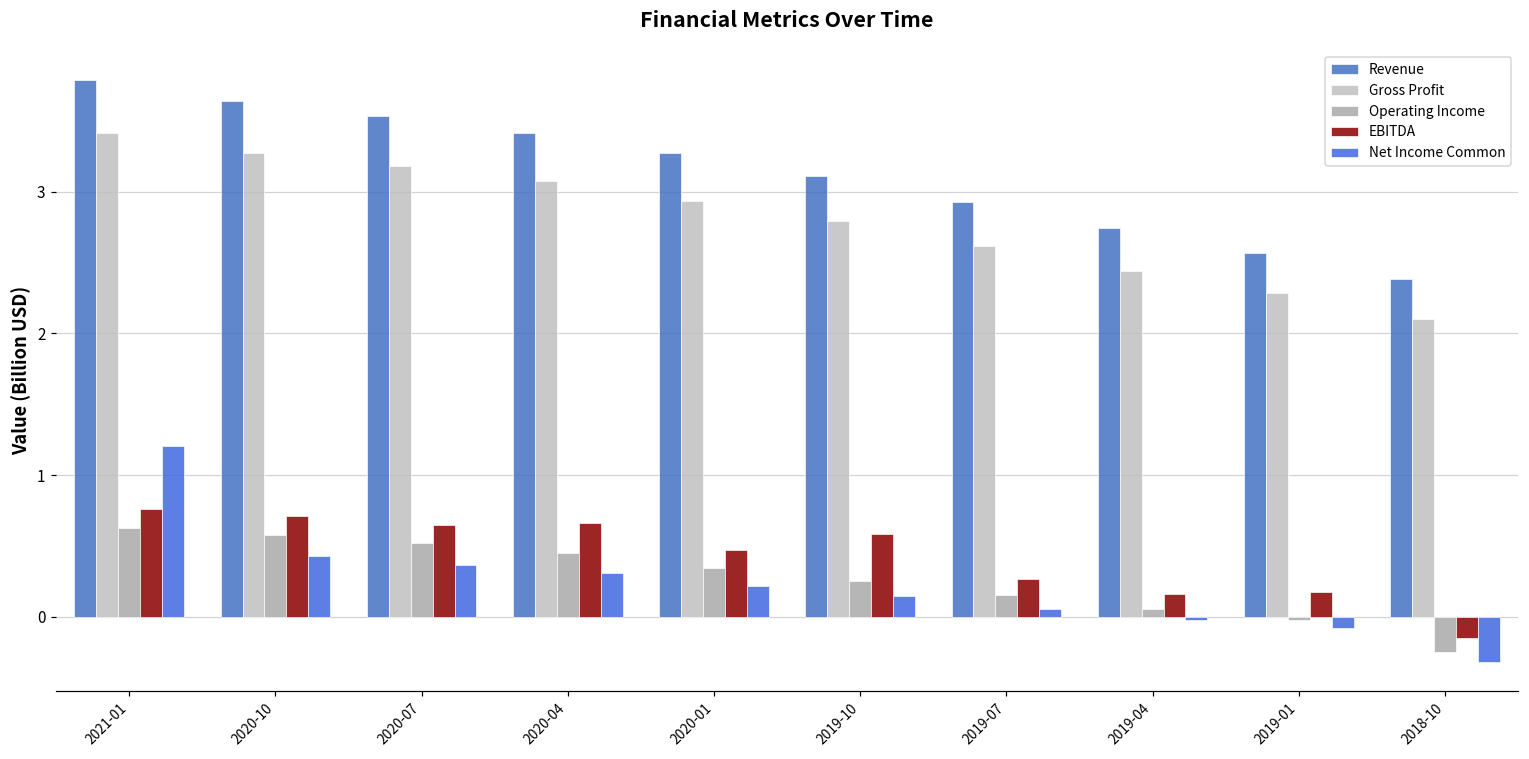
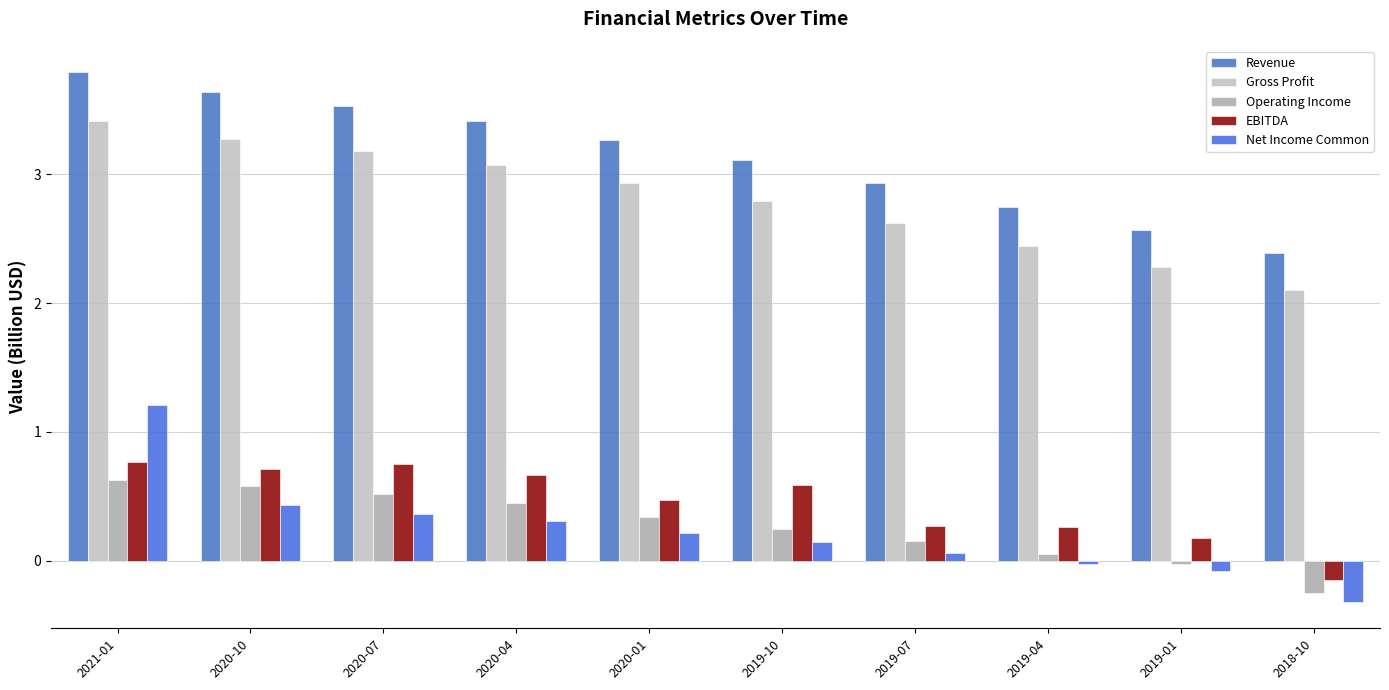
EBITDA, 2020-07: 0.65 -> 0.75
EBITDA, 2019-04: 0.16 -> 0.26
